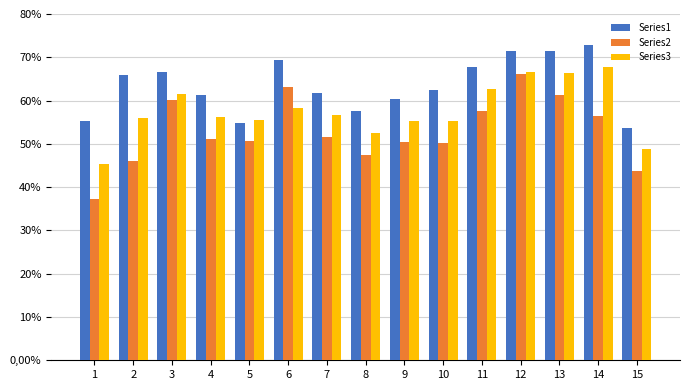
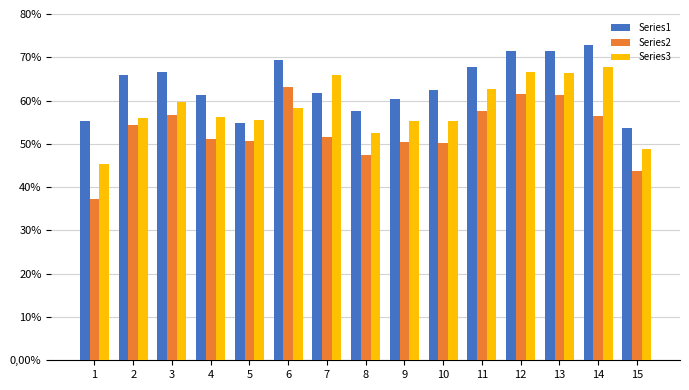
Series2, 2: 46% -> 54%
Series2, 3: 60% -> 57%
Series3, 3: 62% -> 60%
Series3, 7: 57% -> 66%
Series2, 12: 66% -> 62%
